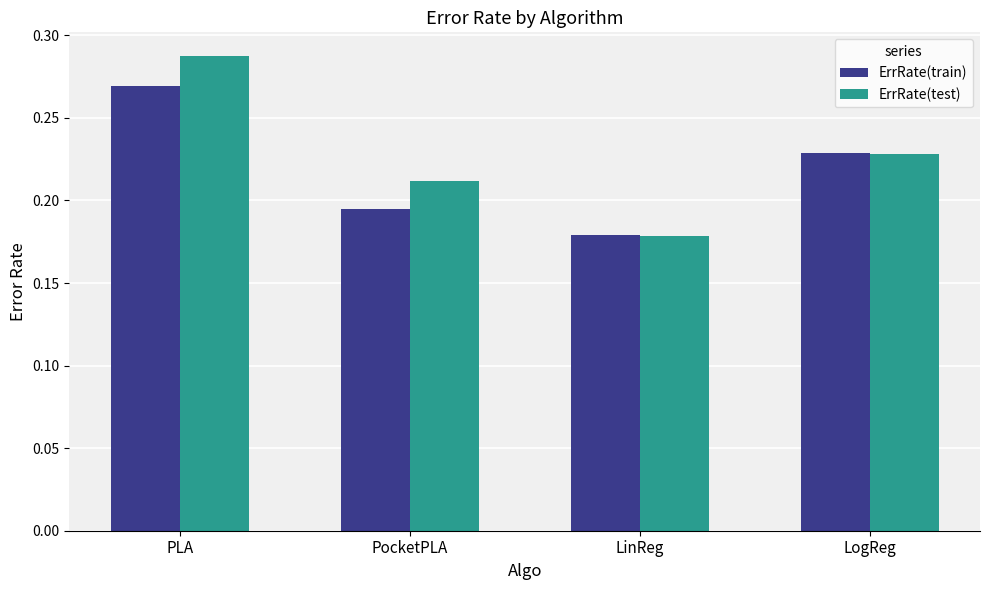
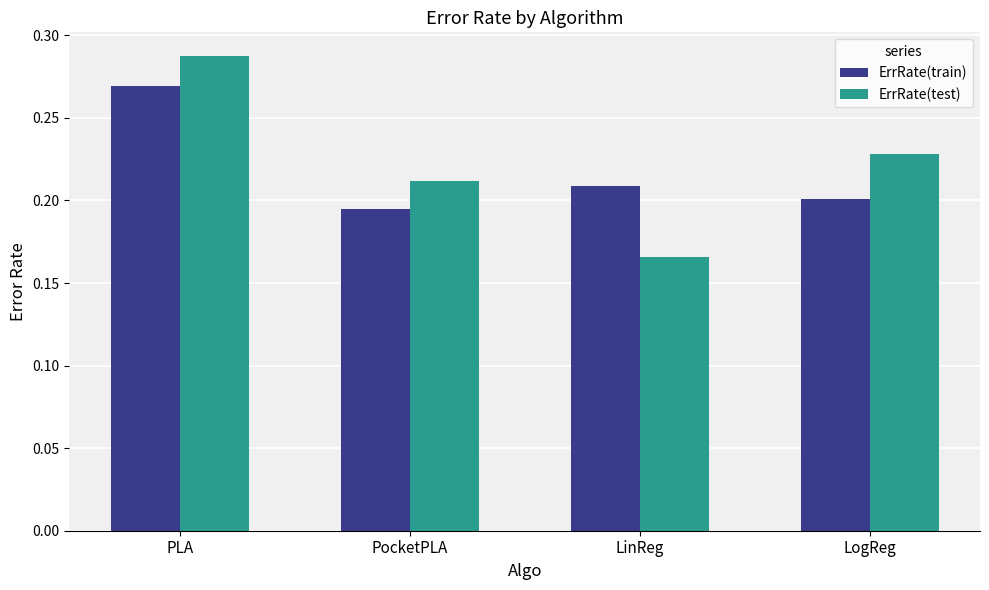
ErrRate(train), LinReg: 0.179 -> 0.209
ErrRate(test), LinReg: 0.178 -> 0.166
ErrRate(train), LogReg: 0.229 -> 0.201
